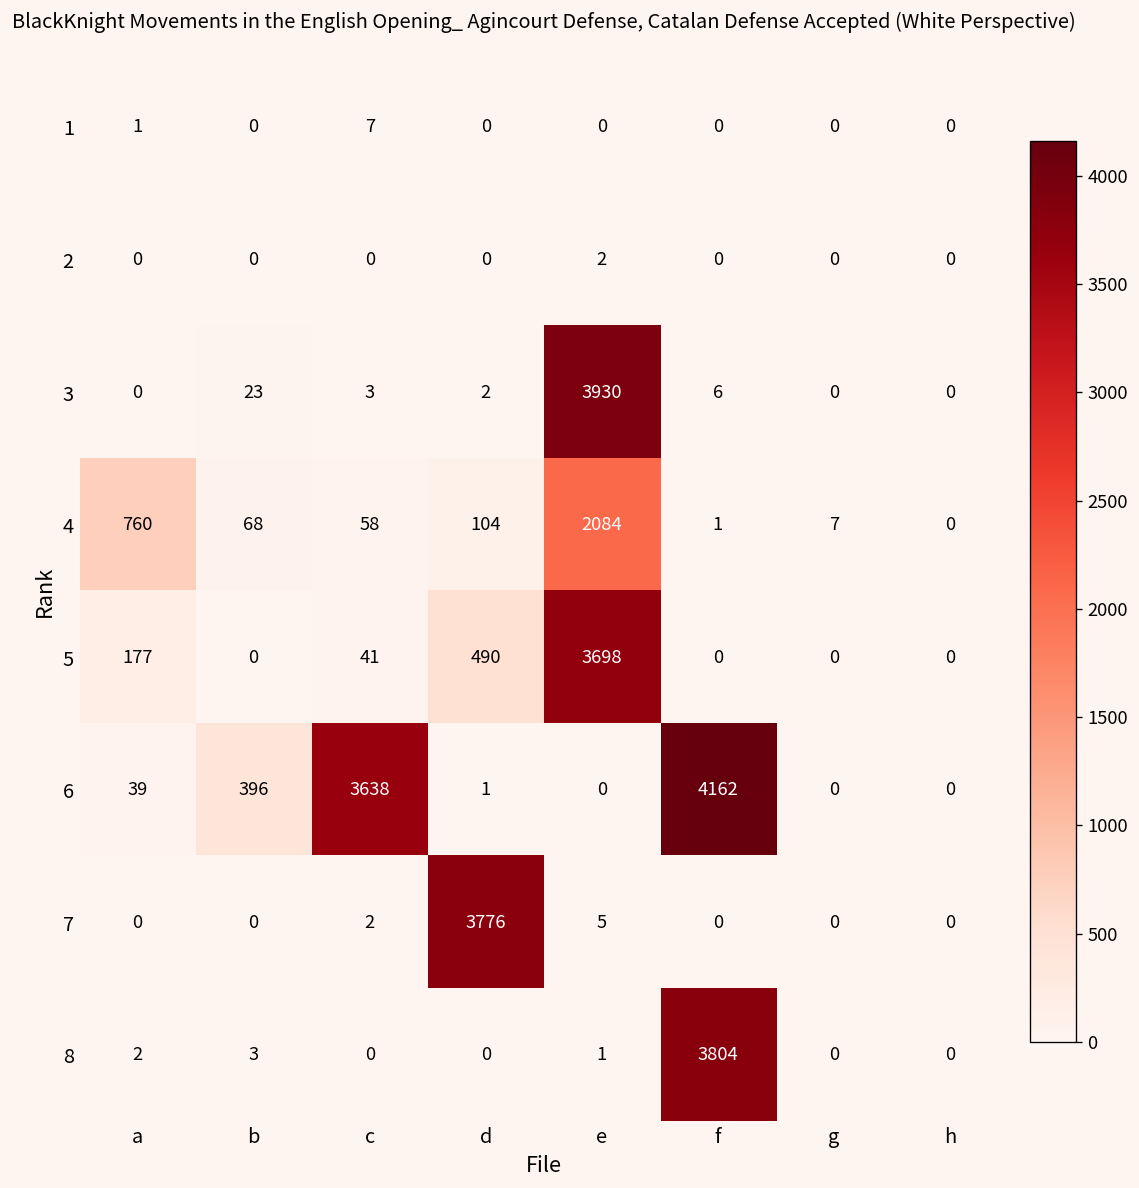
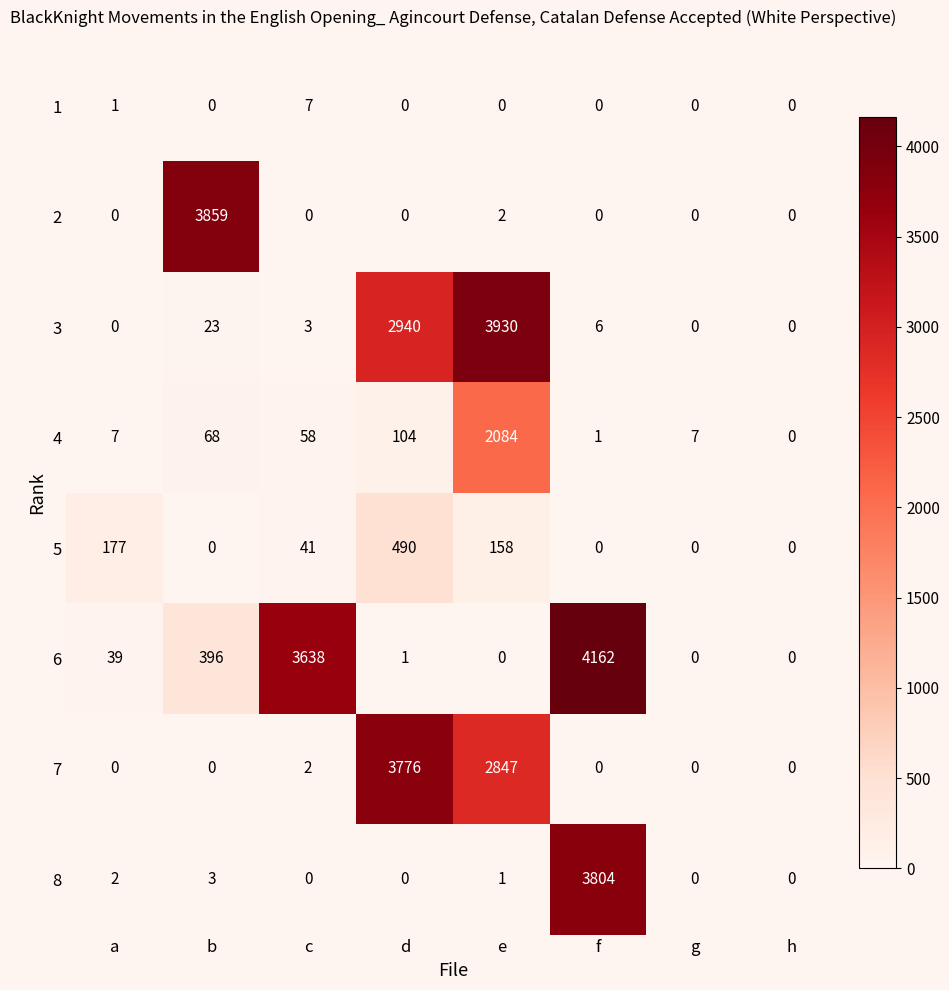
2, b: 0 -> 3859
3, d: 2 -> 2940
4, a: 760 -> 7
5, e: 3698 -> 158
7, e: 5 -> 2847
